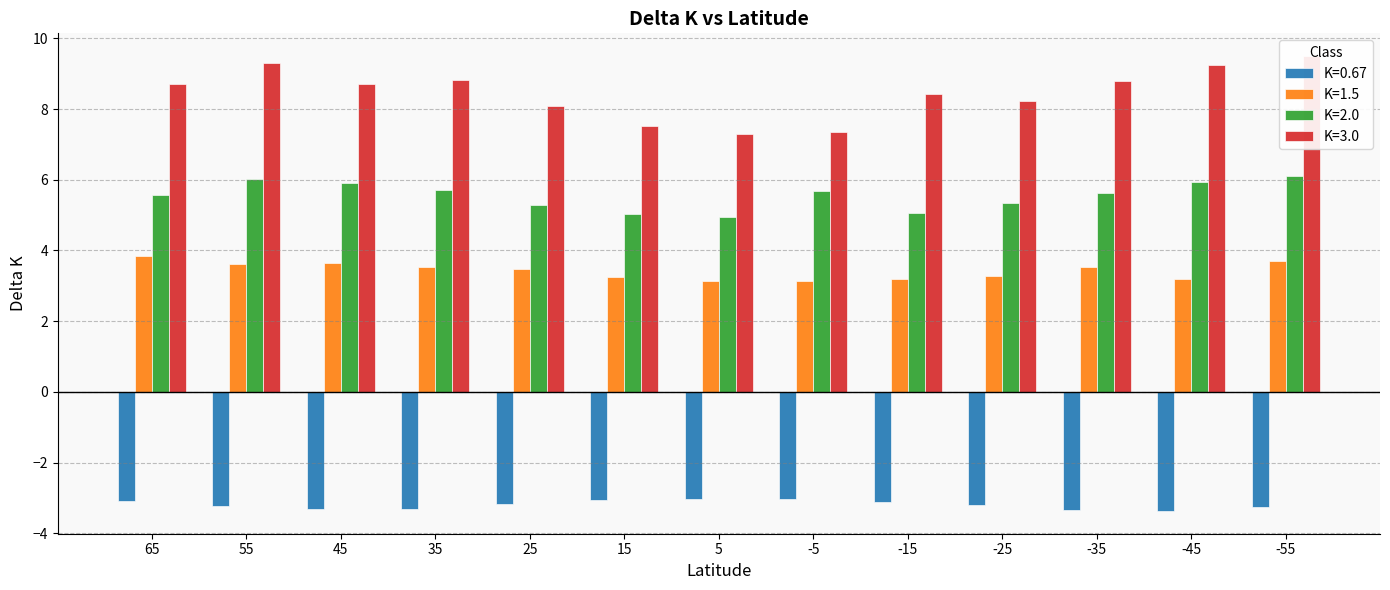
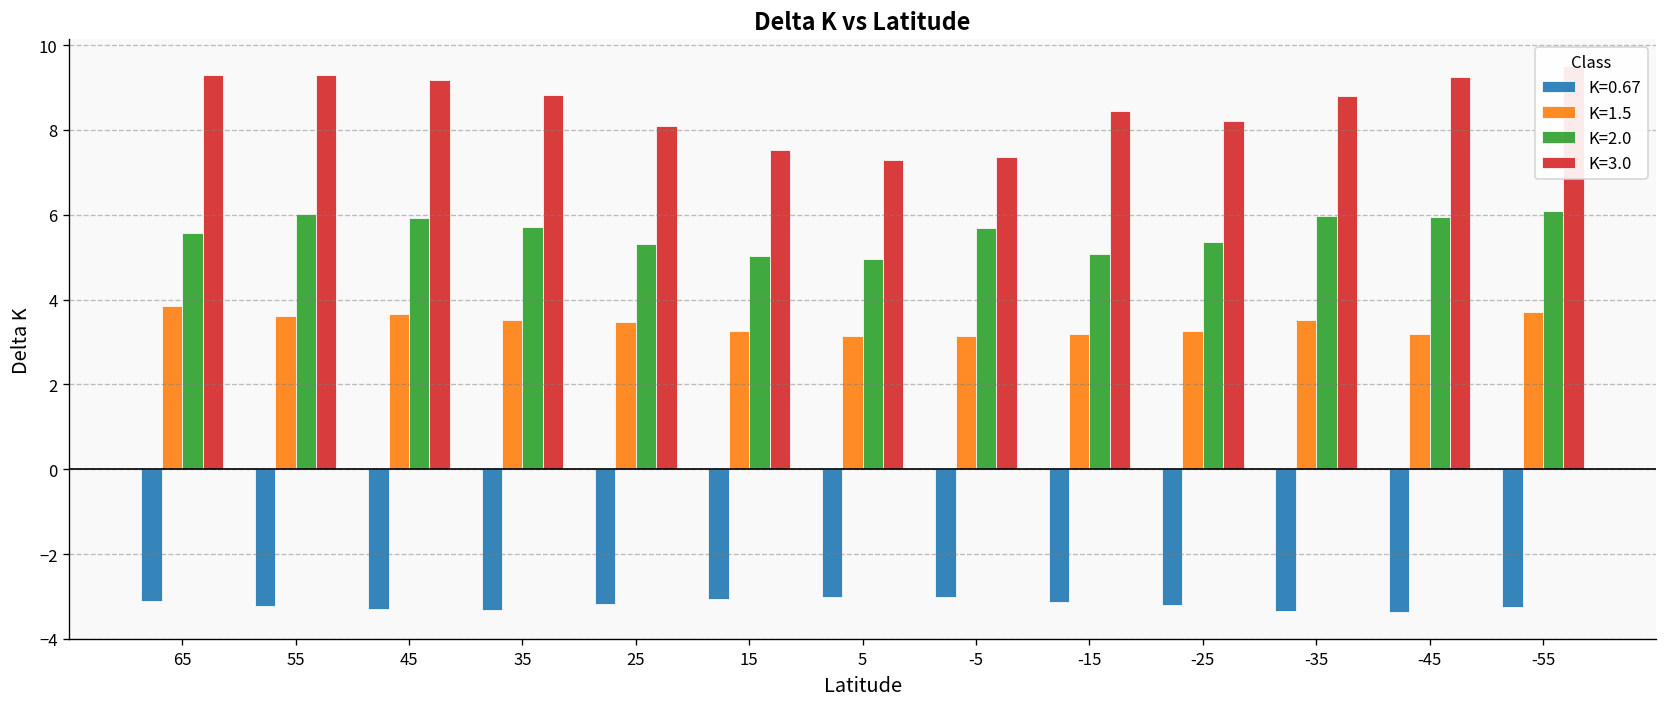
K=3.0, 65: 8.7 -> 9.3
K=3.0, 45: 8.7 -> 9.2
K=2.0, -35: 5.6 -> 6.0
